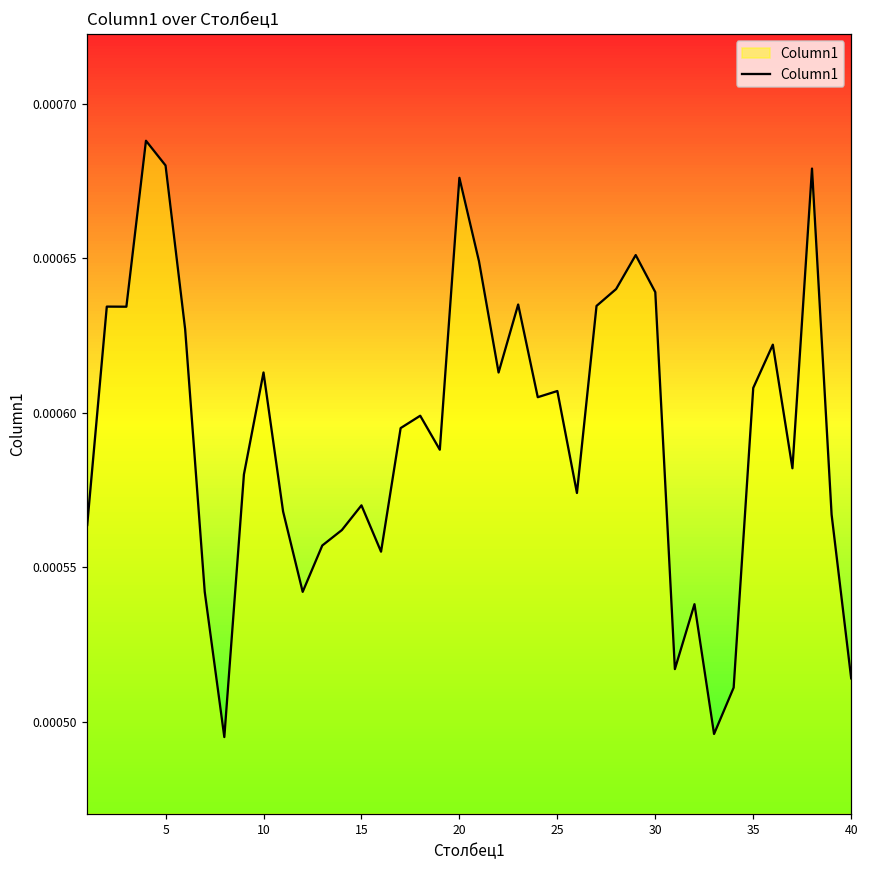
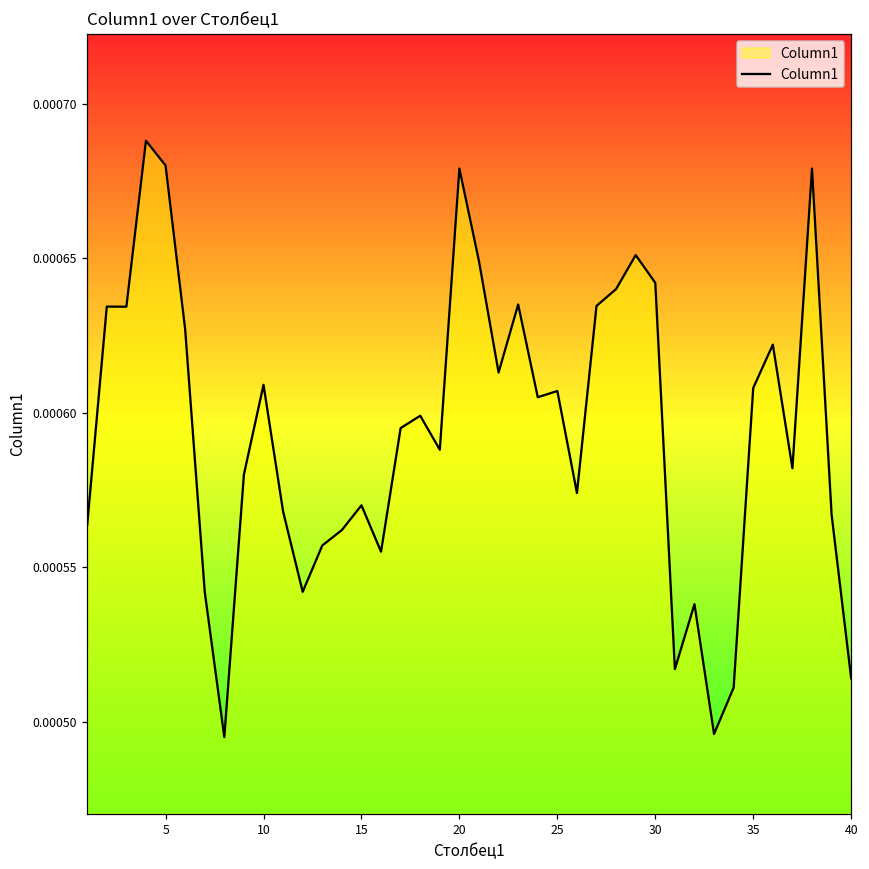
10: 0.000613 -> 0.000609
20: 0.000676 -> 0.000679
30: 0.000639 -> 0.000642
